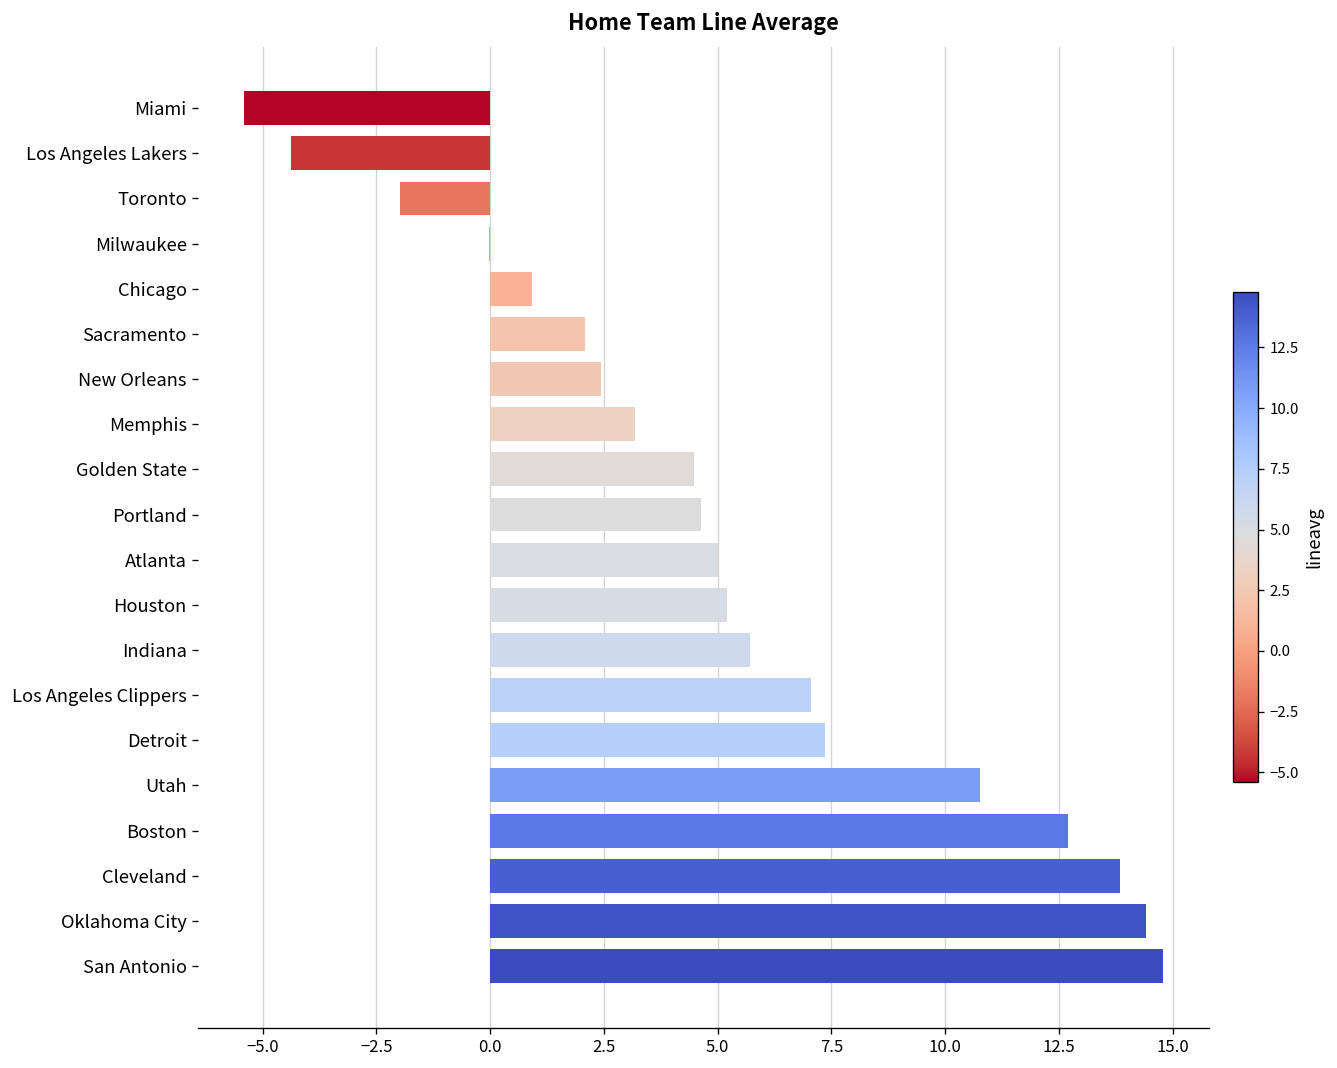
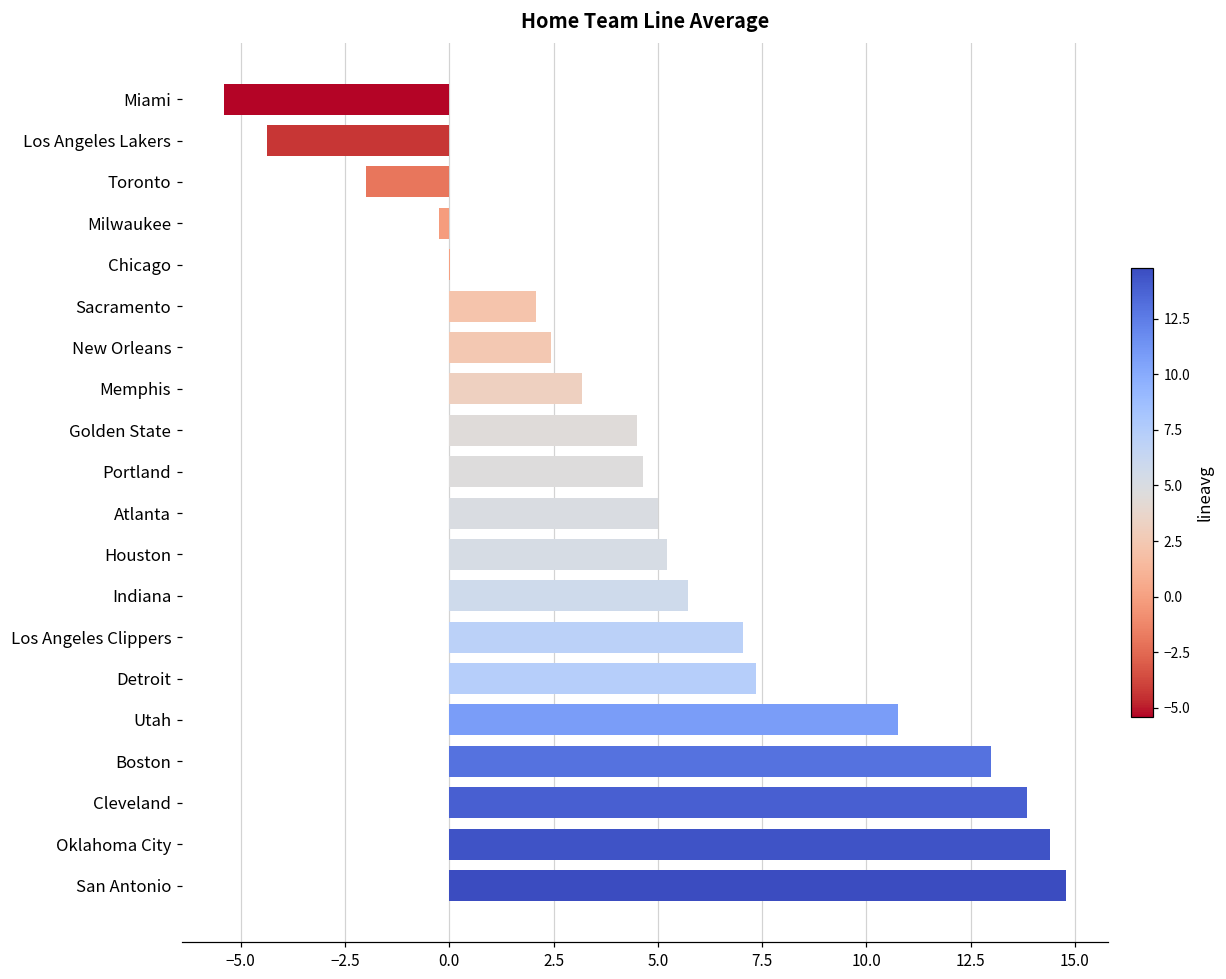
Milwaukee: 0.0 -> -0.3
Chicago: 0.9 -> 0.0
Boston: 12.7 -> 13.0
